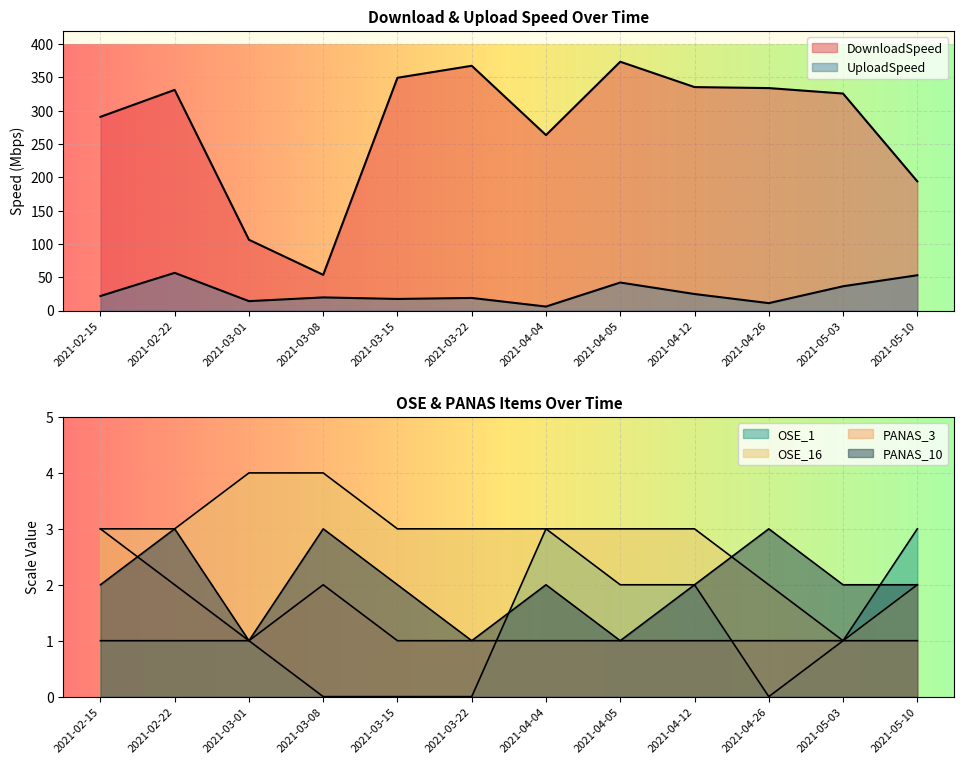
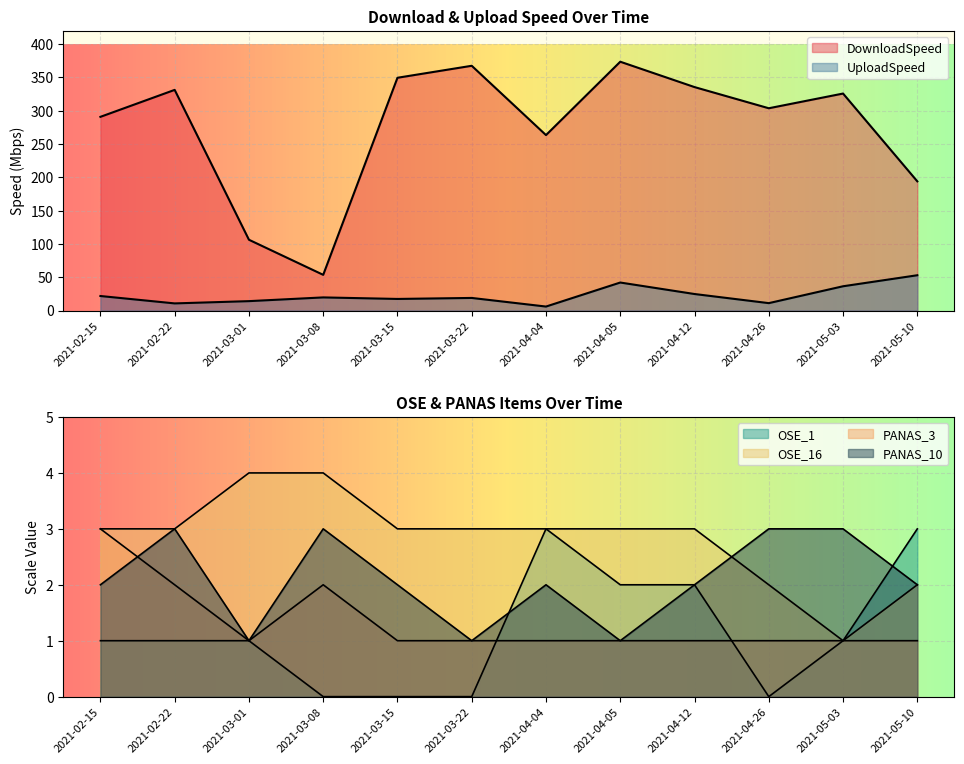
Download & Upload Speed Over Time, UploadSpeed, 2021-02-22: 60 -> 10
Download & Upload Speed Over Time, DownloadSpeed, 2021-04-26: 330 -> 300
OSE & PANAS Items Over Time, PANAS_10, 2021-05-03: 2 -> 3
